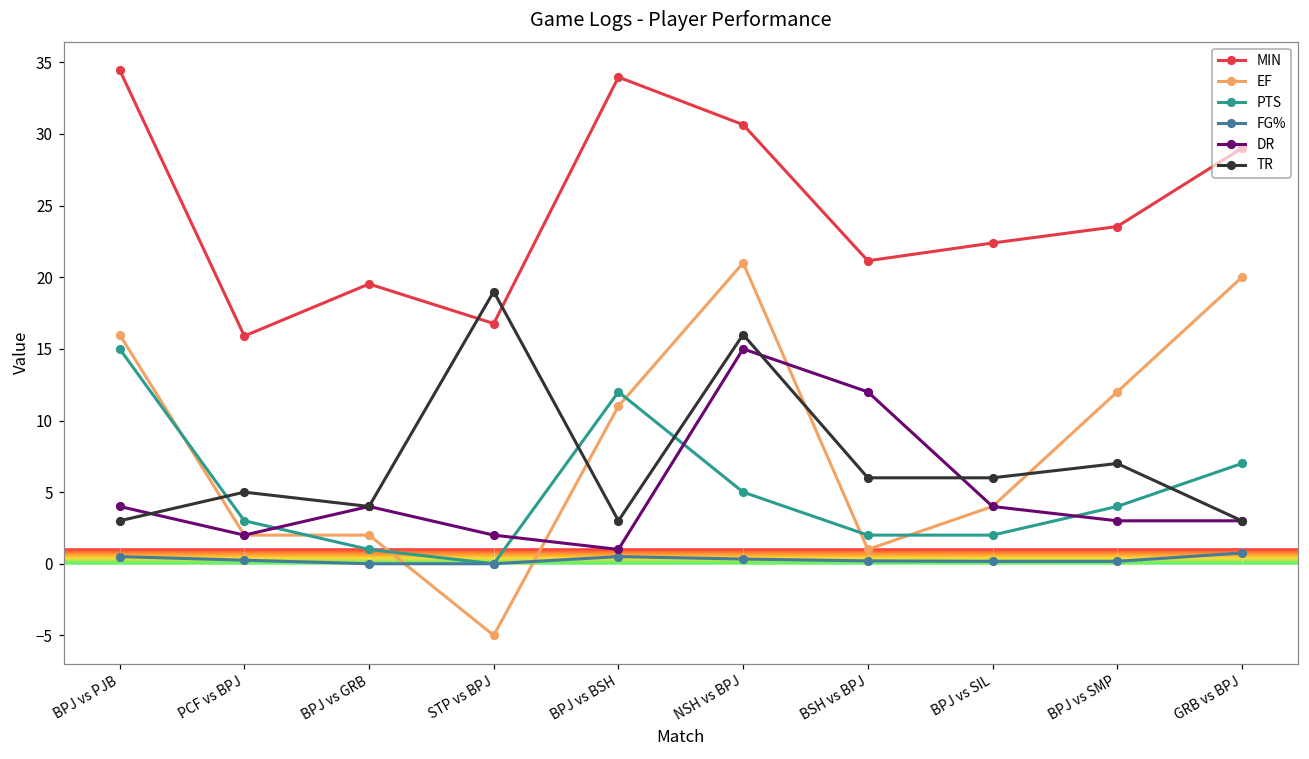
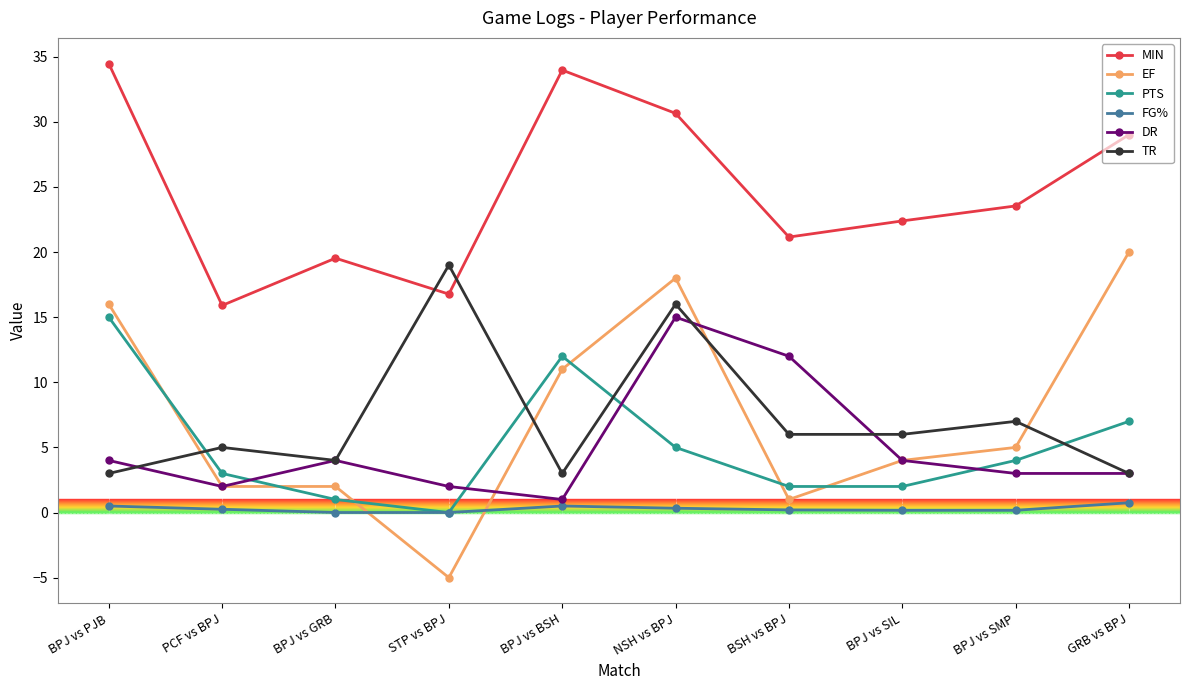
EF, NSH vs BPJ: 21 -> 18
EF, BPJ vs SMP: 12 -> 5
